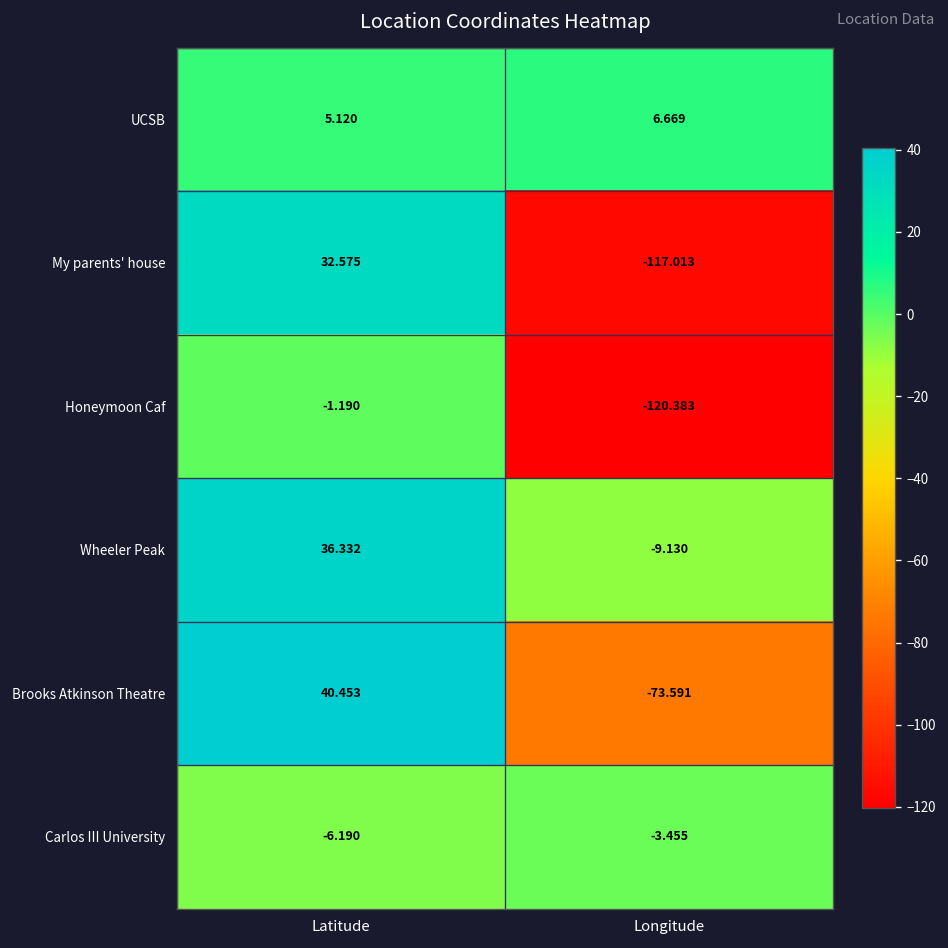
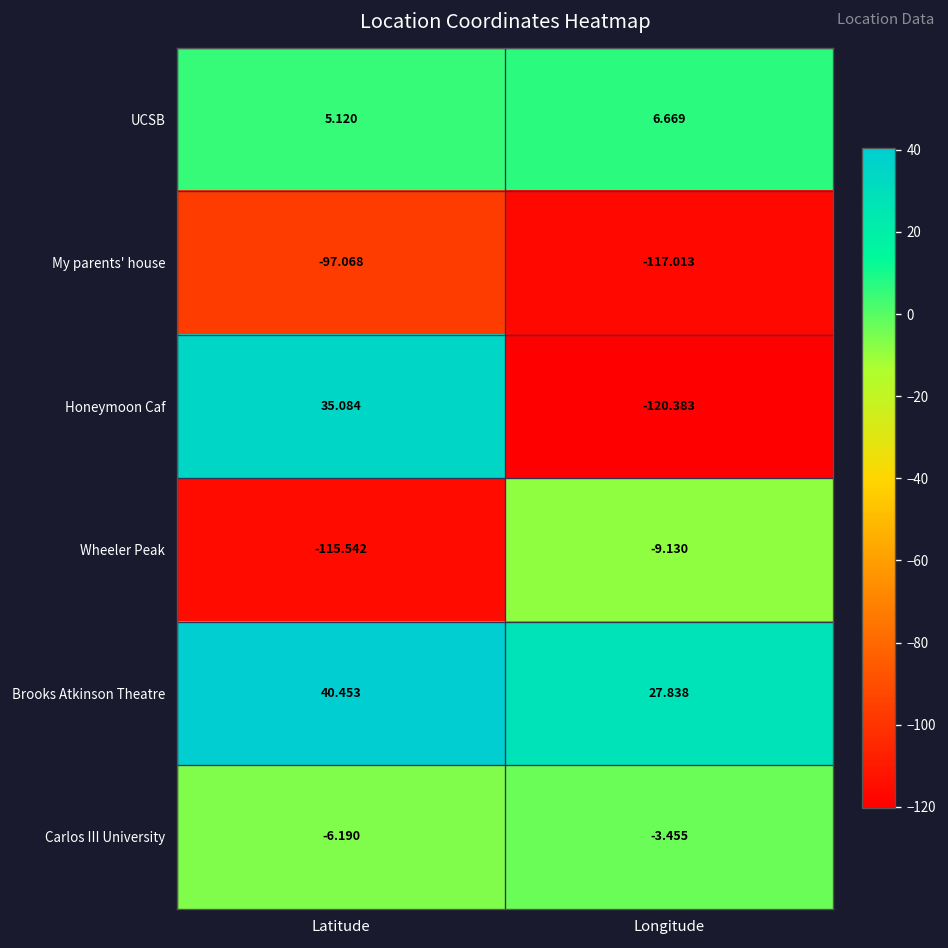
My parents' house, Latitude: 32.575 -> -97.068
Honeymoon Caf, Latitude: -1.190 -> 35.084
Wheeler Peak, Latitude: 36.332 -> -115.542
Brooks Atkinson Theatre, Longitude: -73.591 -> 27.838
